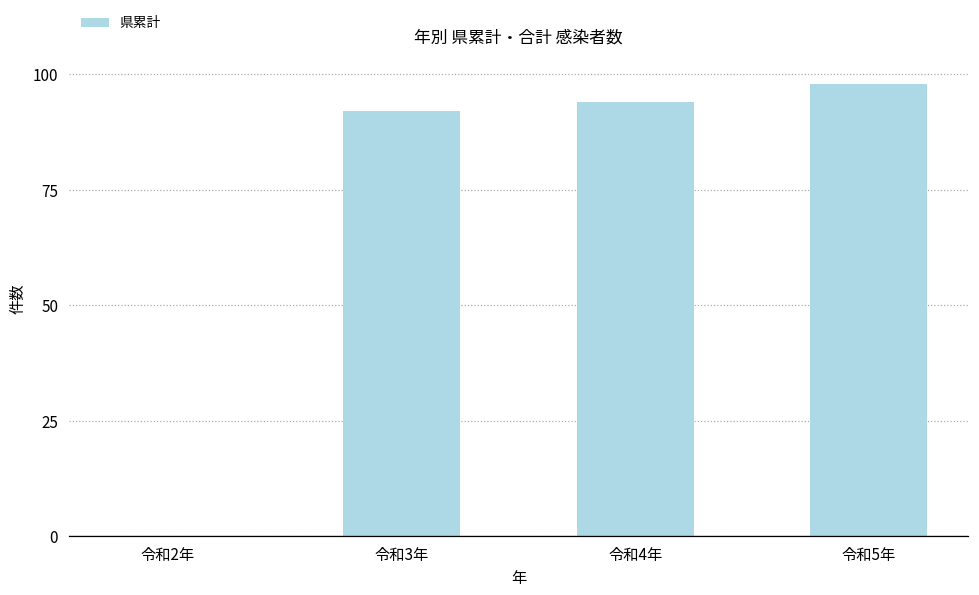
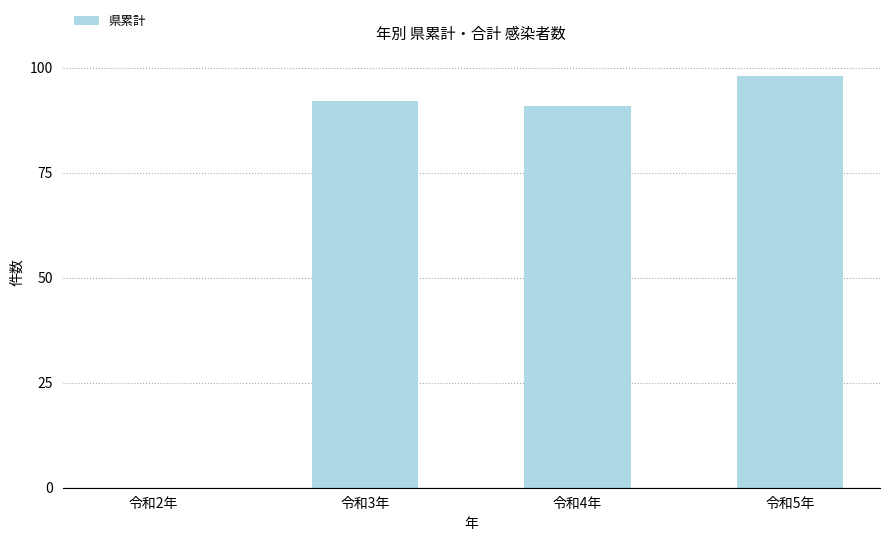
令和4年: 94 -> 91
